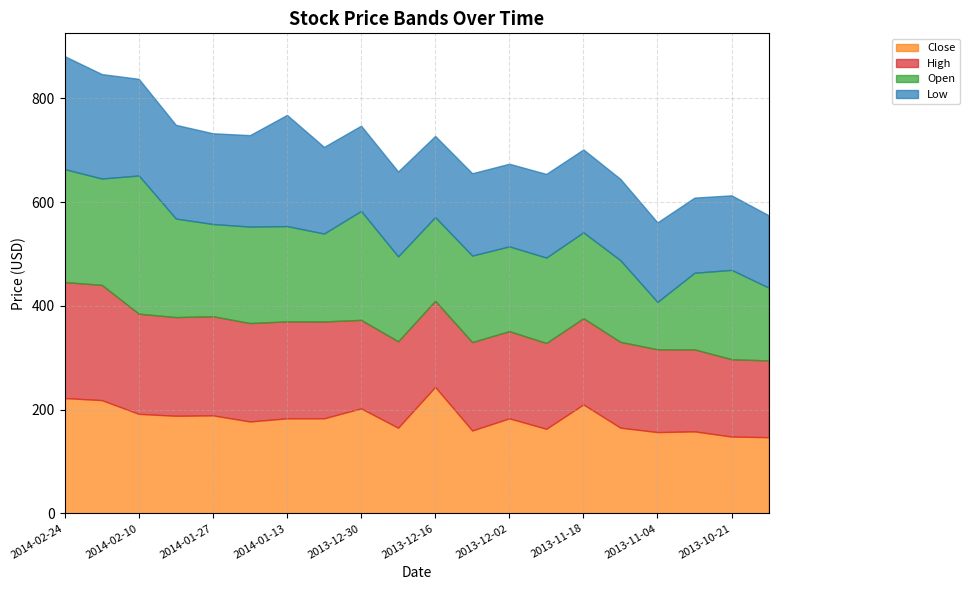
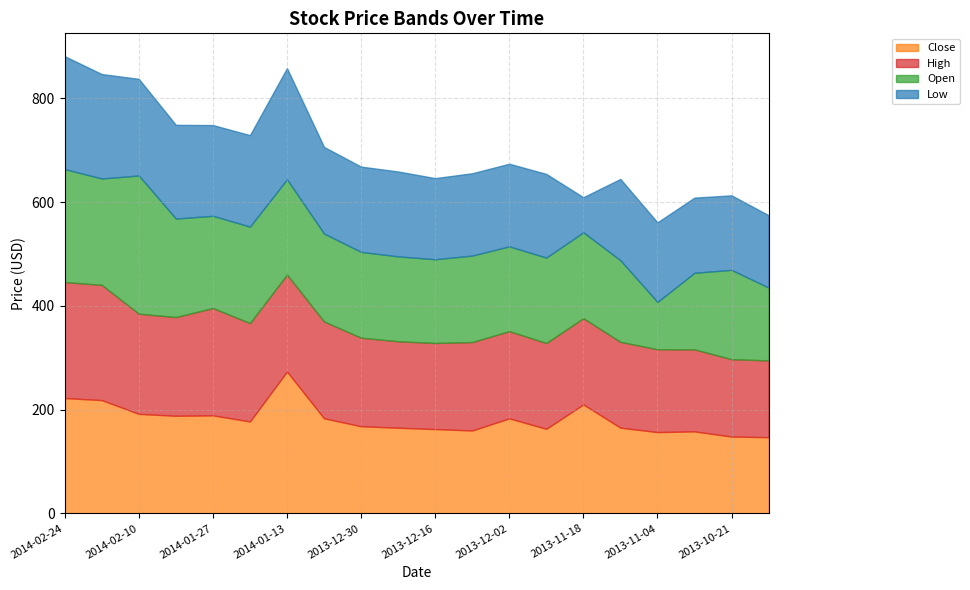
High, 2014-01-27: 190 -> 210
Close, 2014-01-13: 180 -> 270
Close, 2013-12-30: 200 -> 170
Open, 2013-12-30: 210 -> 170
Close, 2013-12-16: 240 -> 160
Low, 2013-11-18: 160 -> 70
